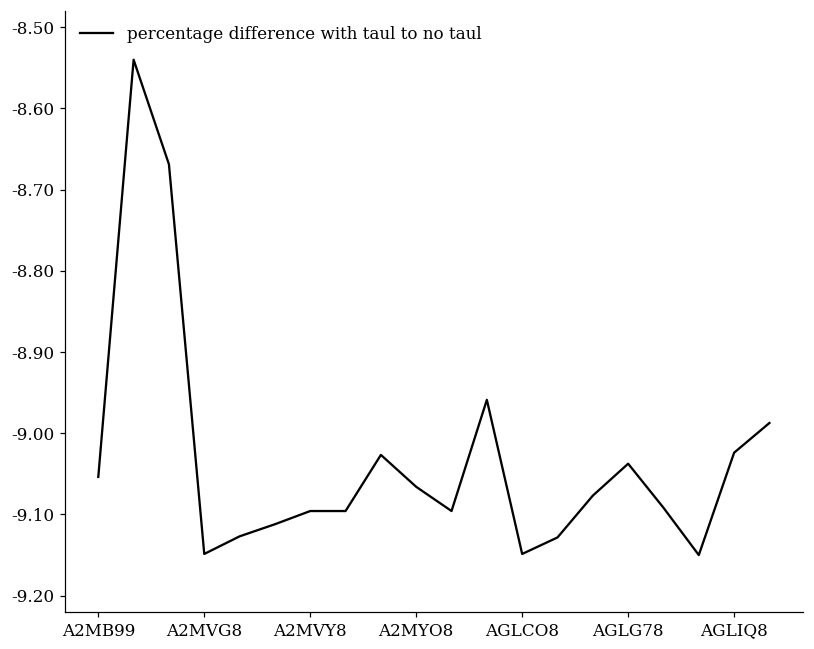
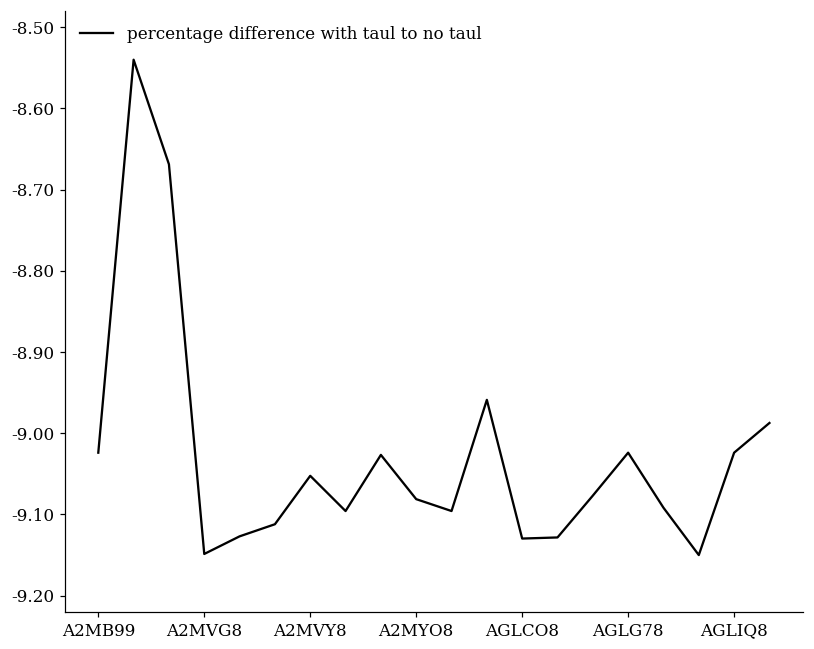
A2MB99: -9.05 -> -9.02
A2MVY8: -9.10 -> -9.05
A2MYO8: -9.07 -> -9.08
AGLCO8: -9.15 -> -9.13
AGLG78: -9.04 -> -9.02
